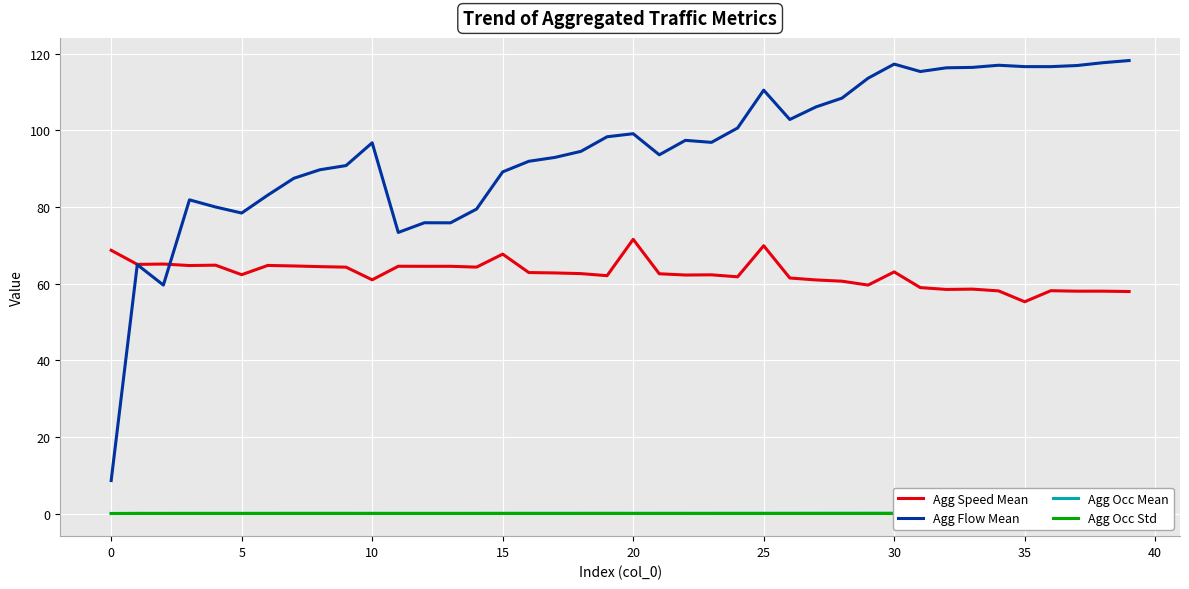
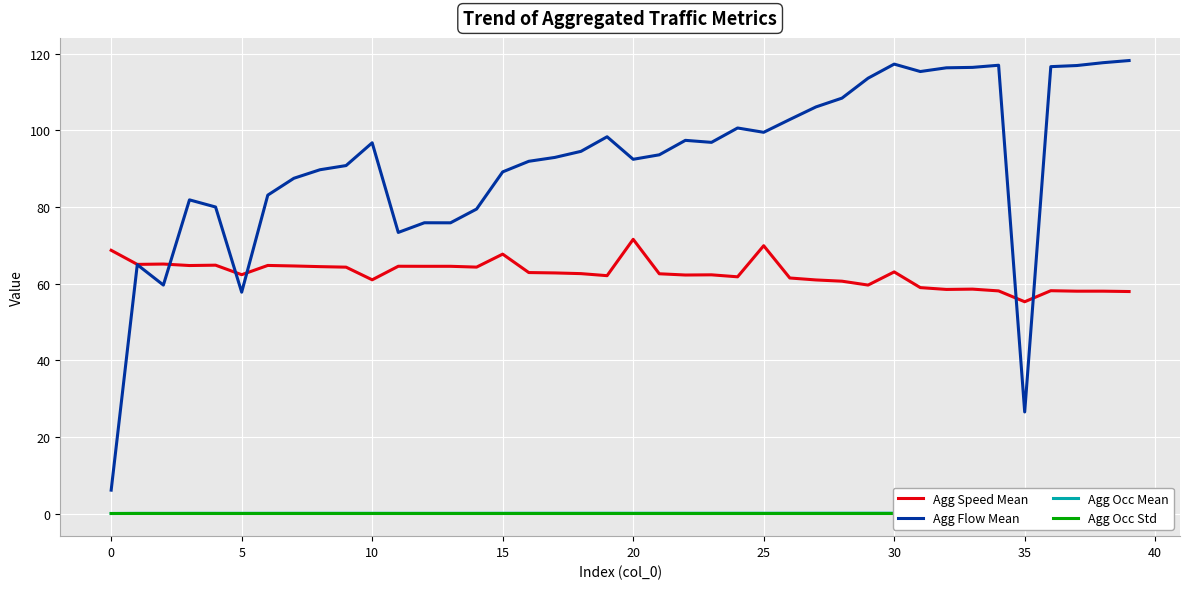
Agg Flow Mean, 0: 9 -> 6
Agg Flow Mean, 5: 78 -> 58
Agg Flow Mean, 20: 99 -> 92
Agg Flow Mean, 25: 111 -> 100
Agg Flow Mean, 35: 117 -> 27
